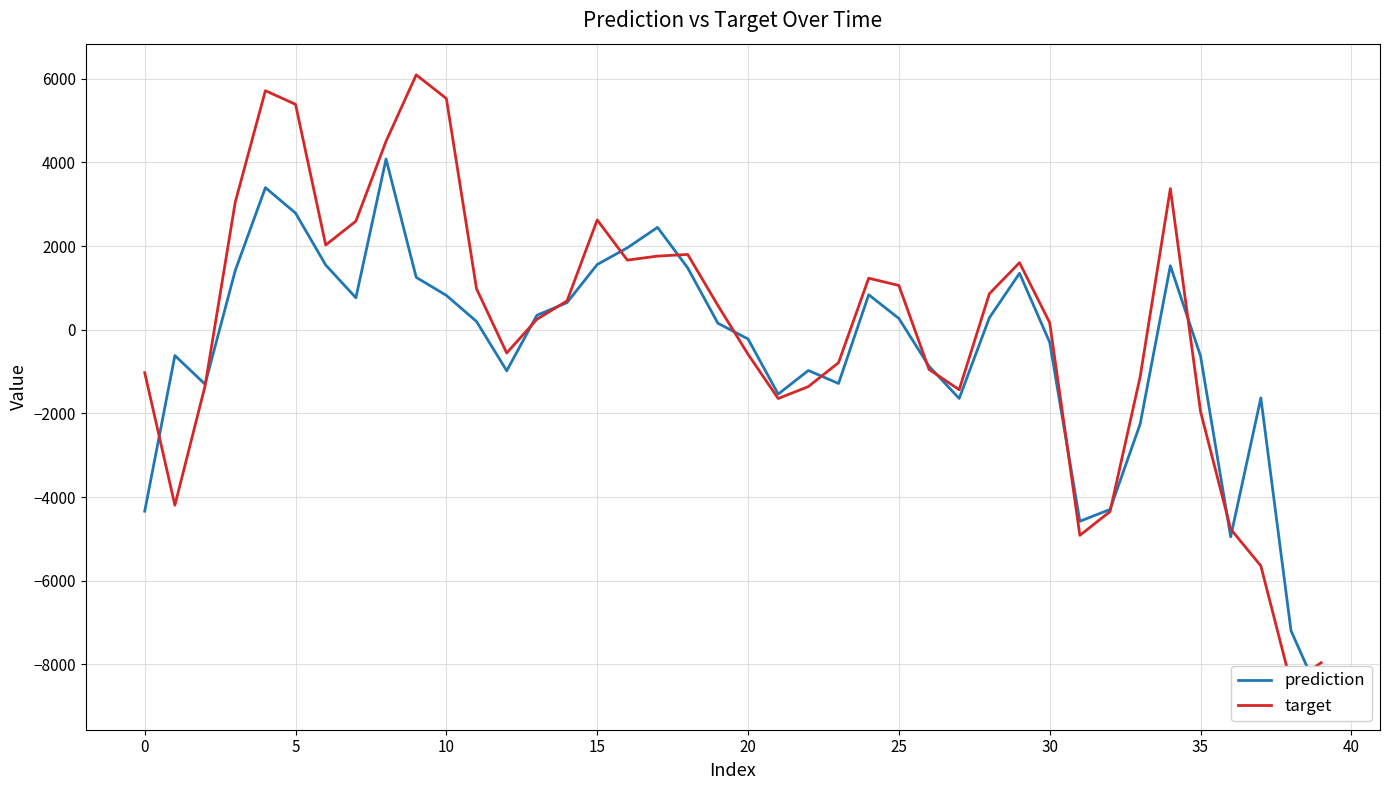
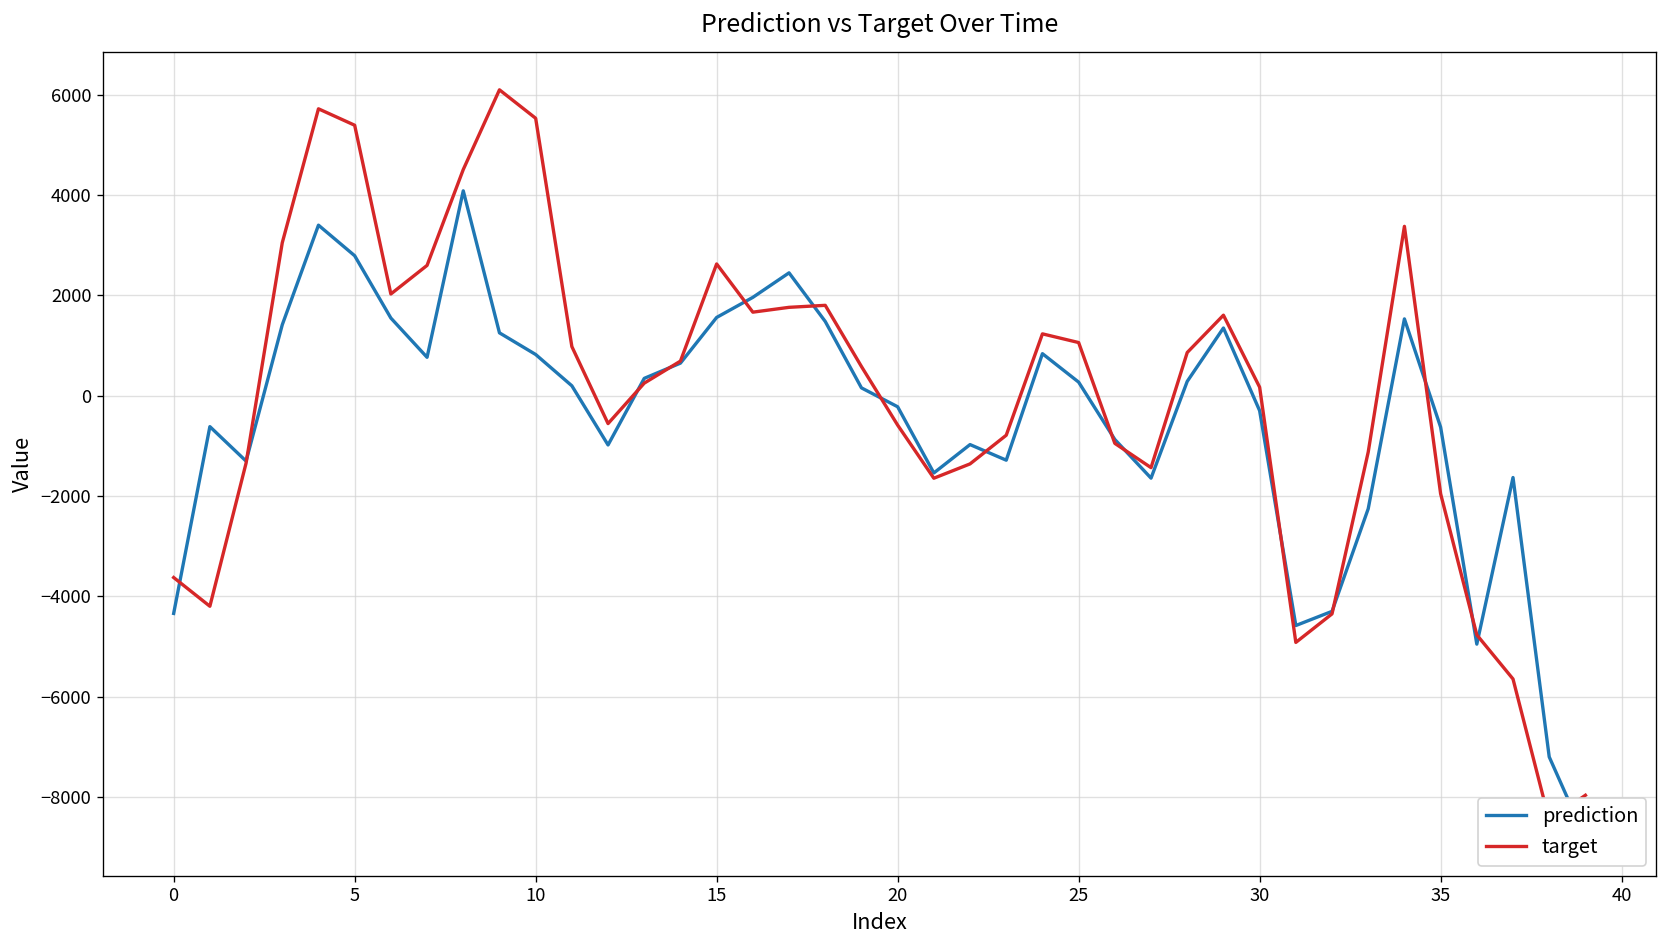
target, 0: -1000 -> -3600
